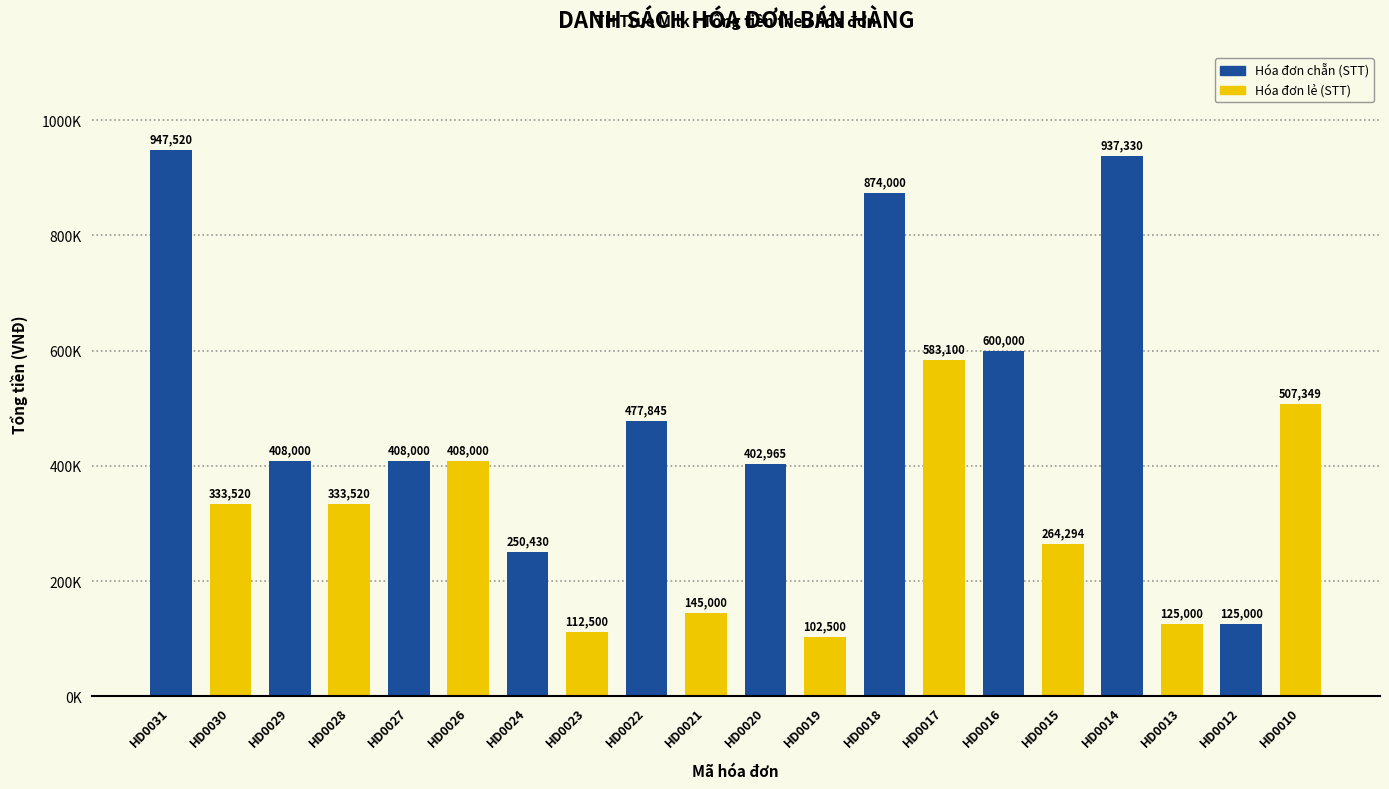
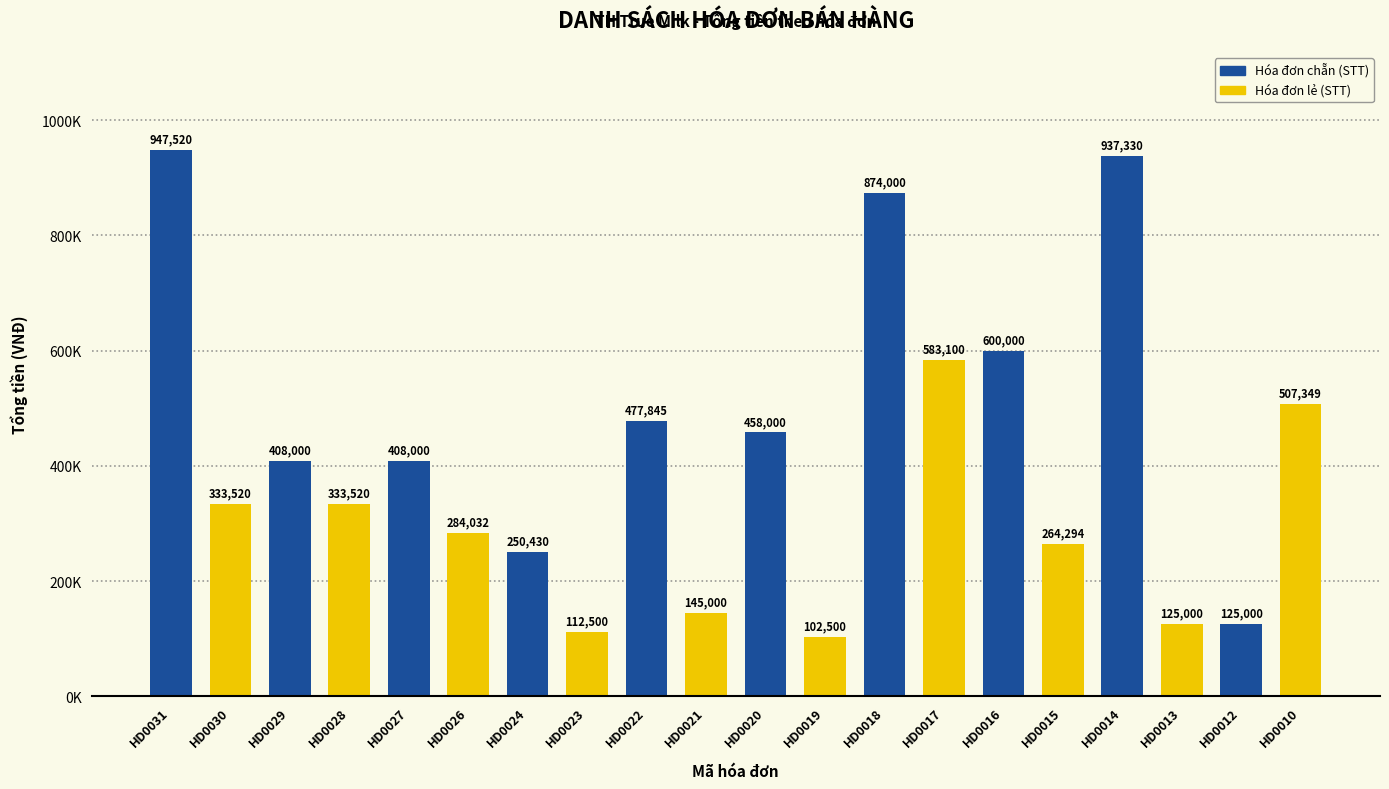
HD0026: 408,000 -> 284,032
HD0020: 402,965 -> 458,000
